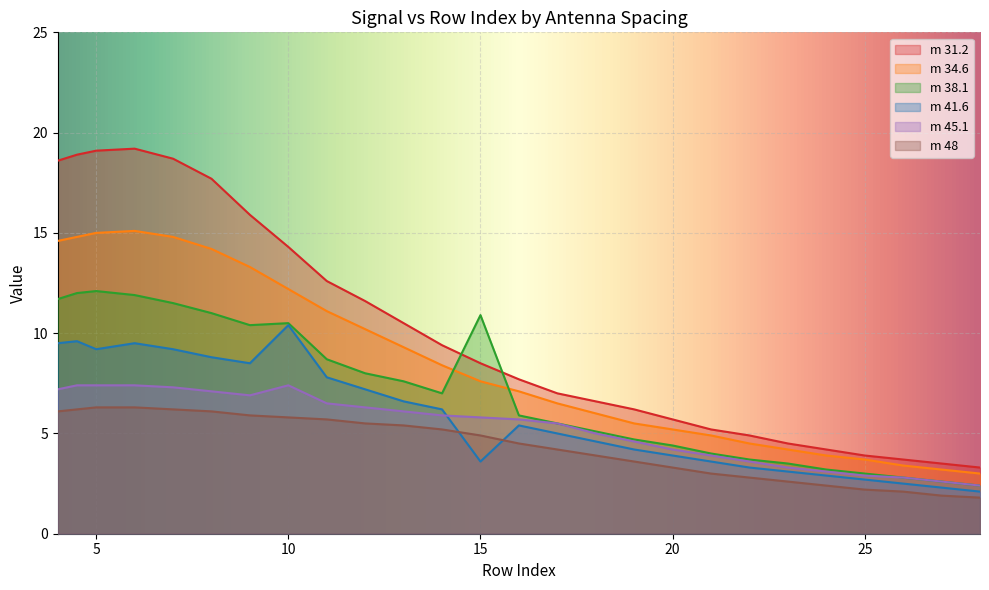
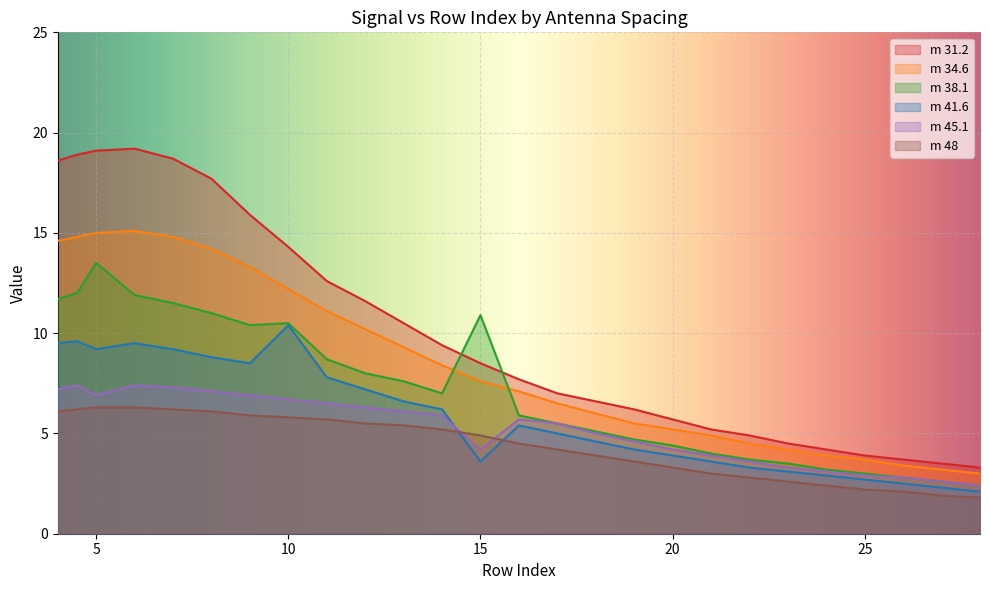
m 38.1, 5: 12.1 -> 13.5
m 45.1, 5: 7.4 -> 6.9
m 45.1, 10: 7.4 -> 6.7
m 45.1, 15: 5.8 -> 4.2
